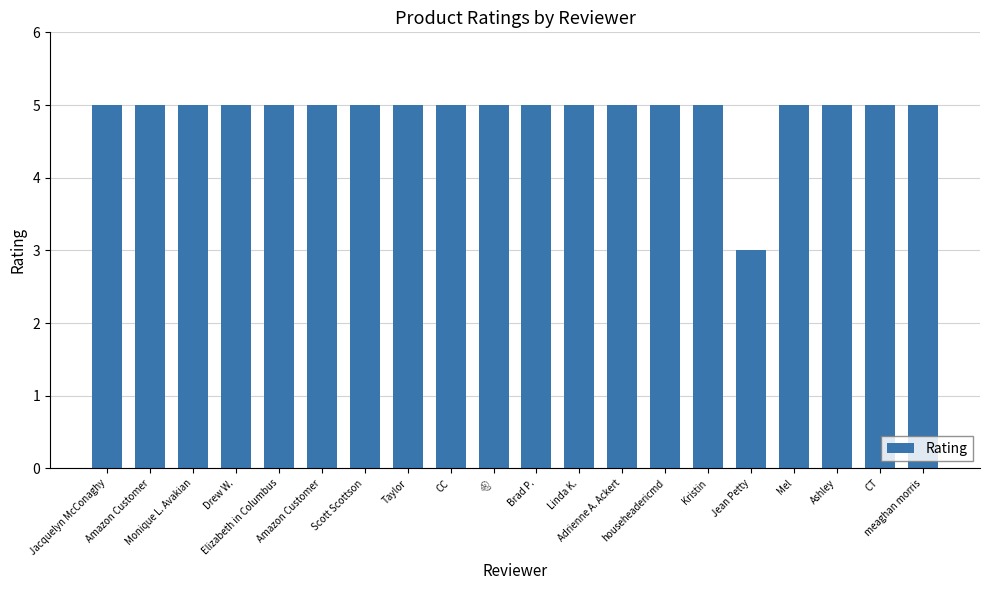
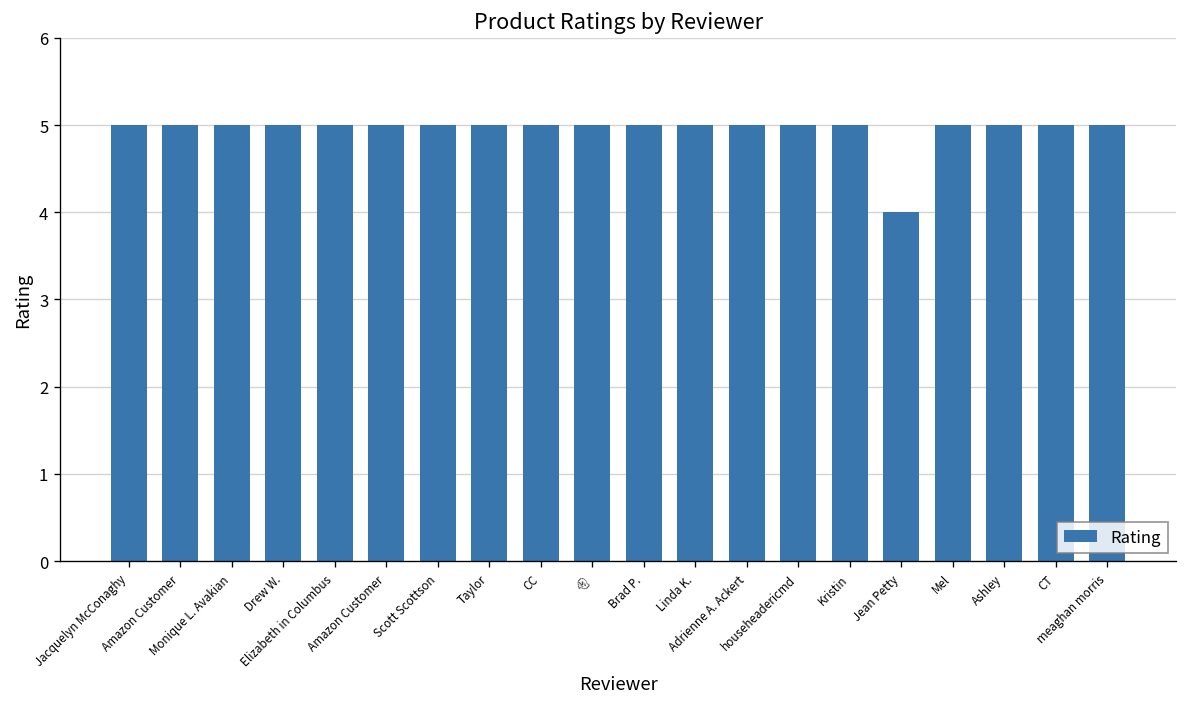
Jean Petty: 3 -> 4
